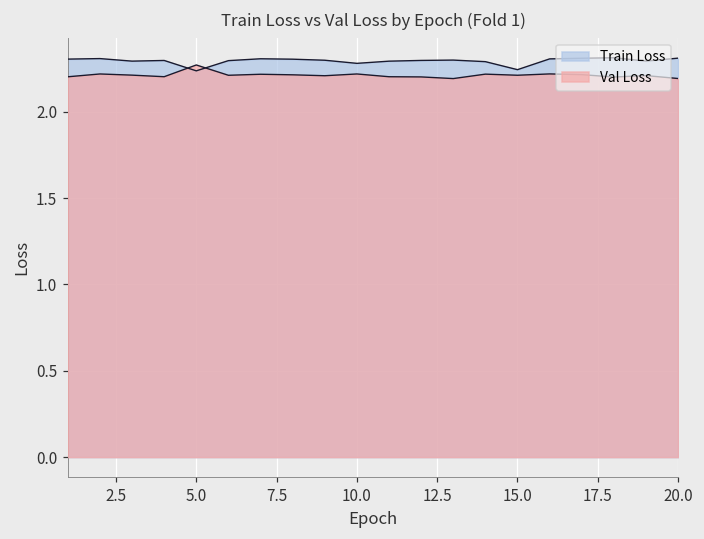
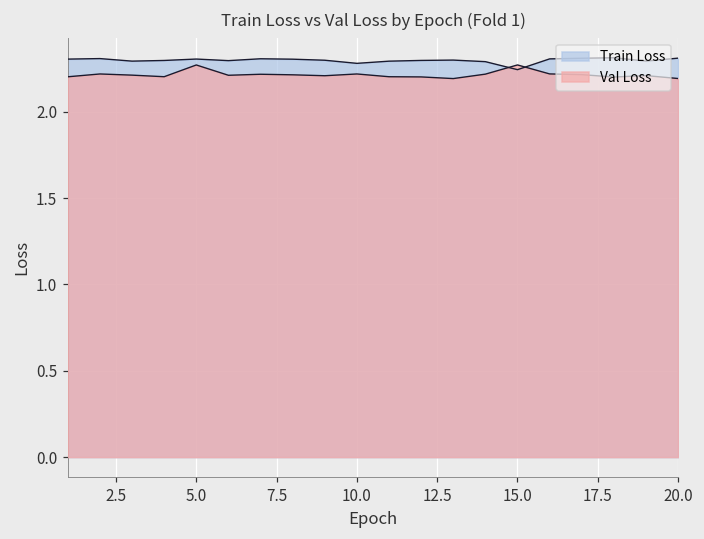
Train Loss, 5.0: 2.24 -> 2.31
Val Loss, 15.0: 2.21 -> 2.27
